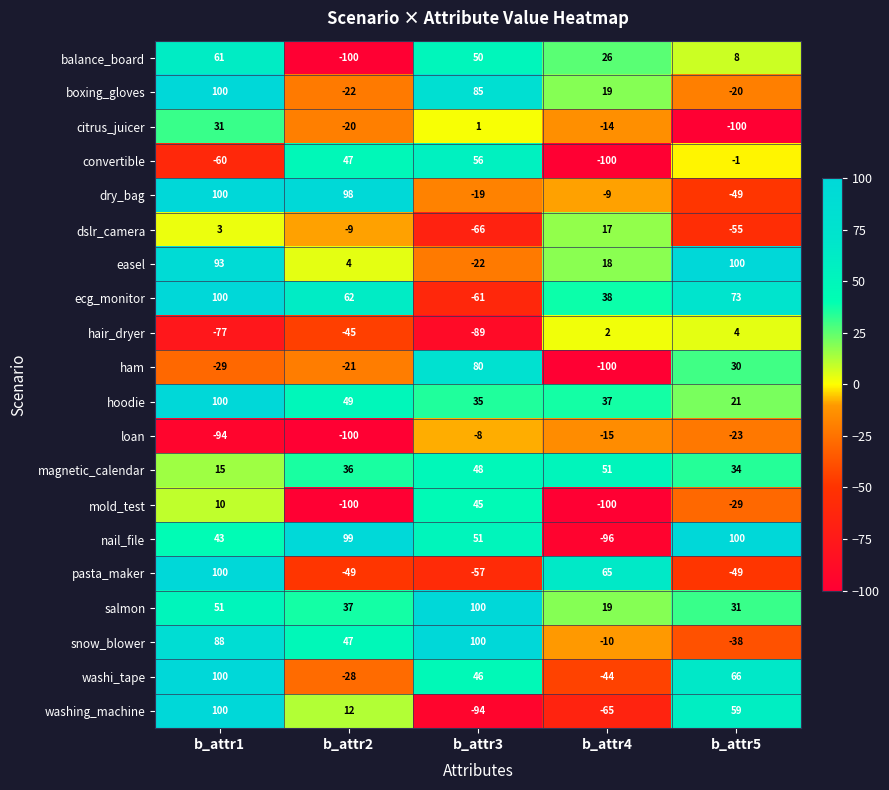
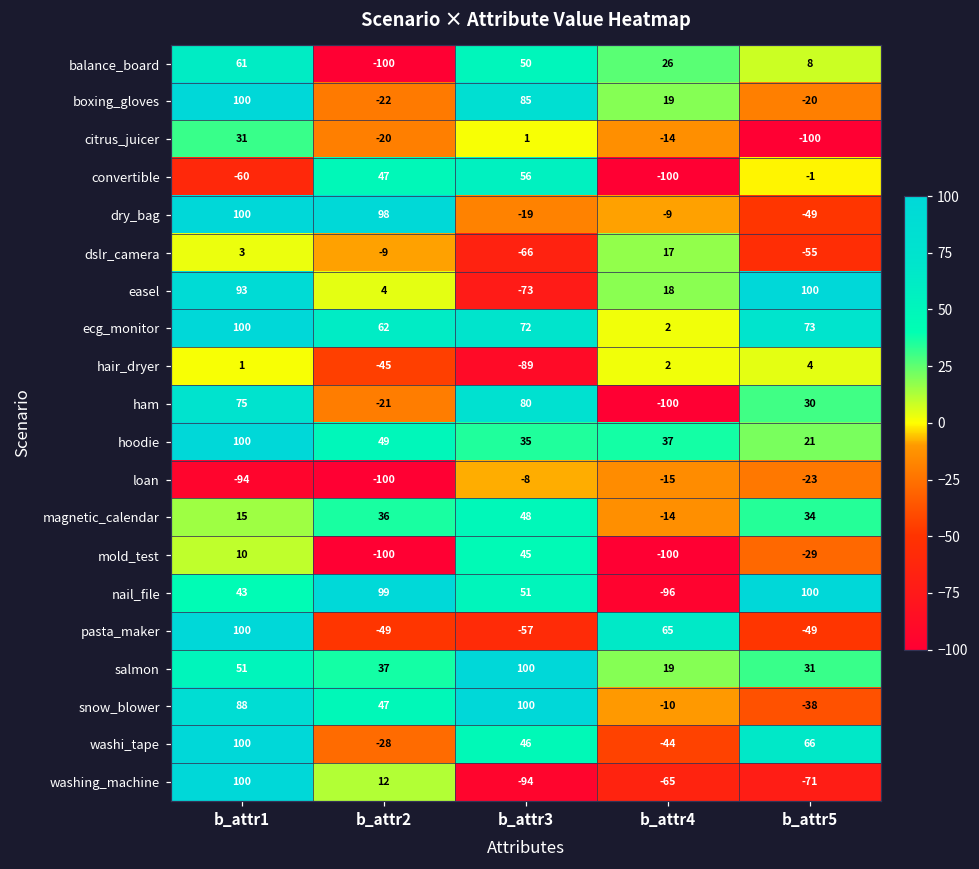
easel, b_attr3: -22 -> -73
ecg_monitor, b_attr3: -61 -> 72
ecg_monitor, b_attr4: 38 -> 2
hair_dryer, b_attr1: -77 -> 1
ham, b_attr1: -29 -> 75
magnetic_calendar, b_attr4: 51 -> -14
washing_machine, b_attr5: 59 -> -71
